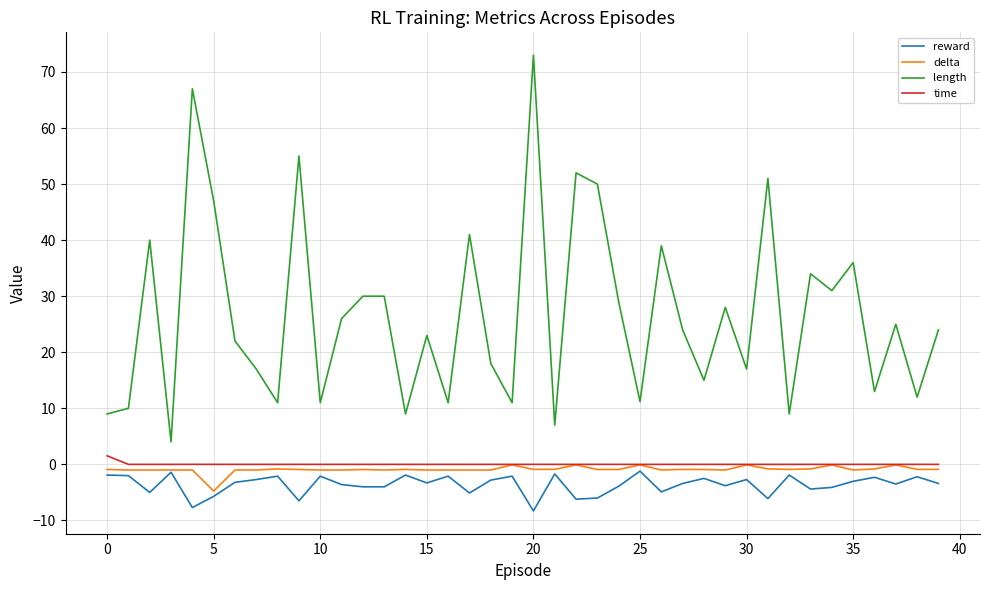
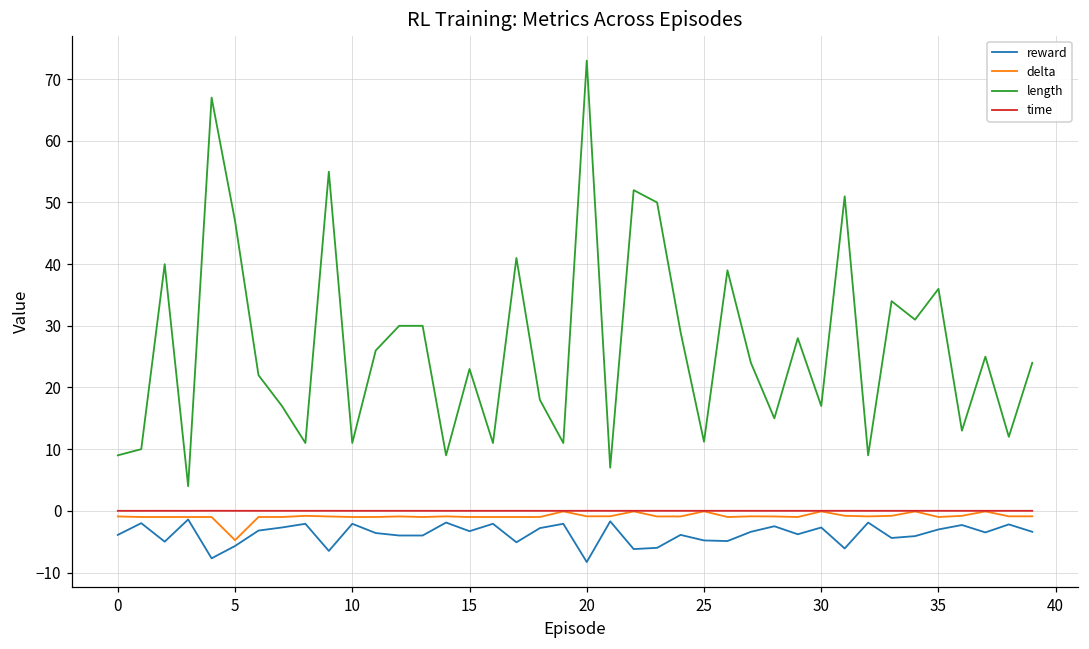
reward, 0: -2 -> -4
time, 0: 2 -> 0
reward, 25: -1 -> -5
